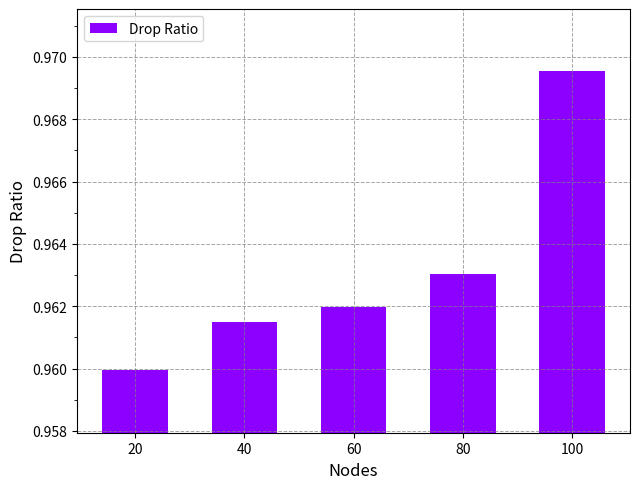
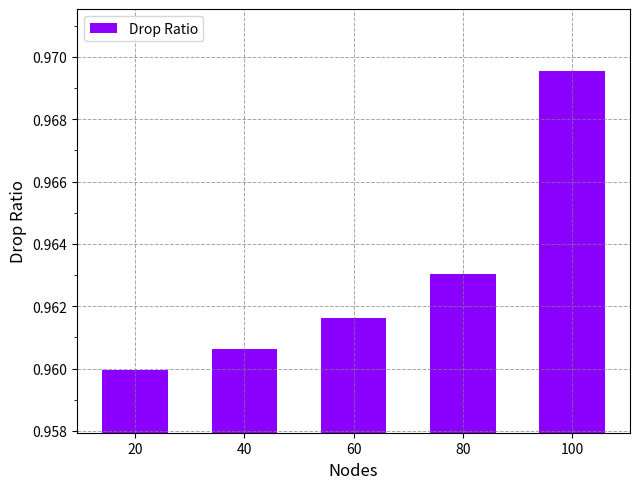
40: 0.9615 -> 0.9606
60: 0.9620 -> 0.9616
